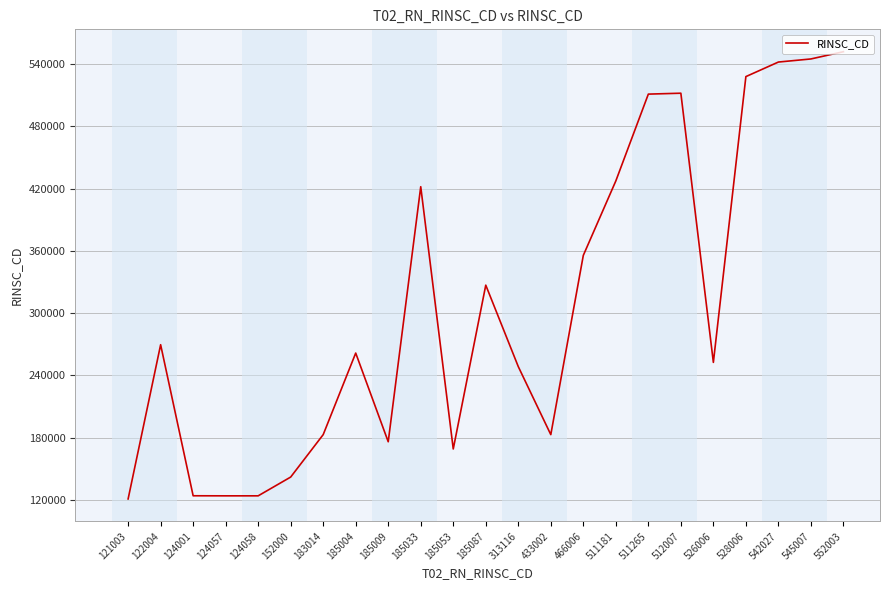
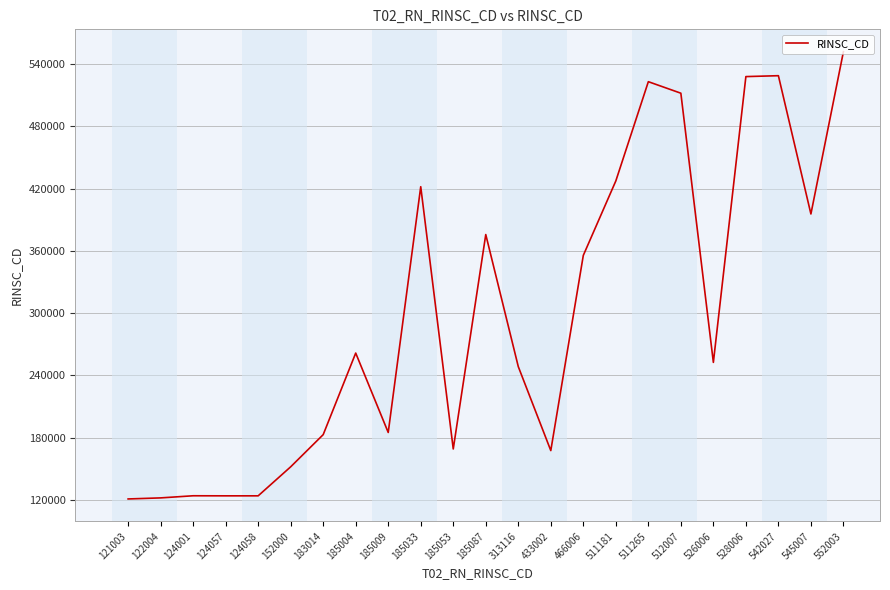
122004: 270000 -> 122000
152000: 142000 -> 152000
185009: 176000 -> 185000
185087: 327000 -> 376000
433002: 183000 -> 168000
511265: 511000 -> 523000
542027: 542000 -> 529000
545007: 545000 -> 396000
